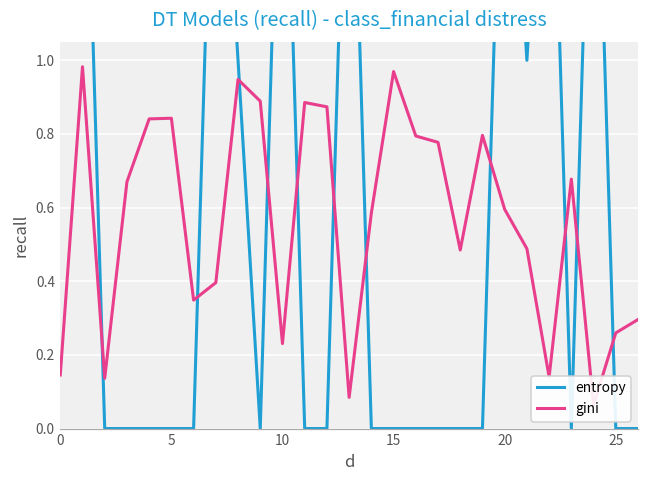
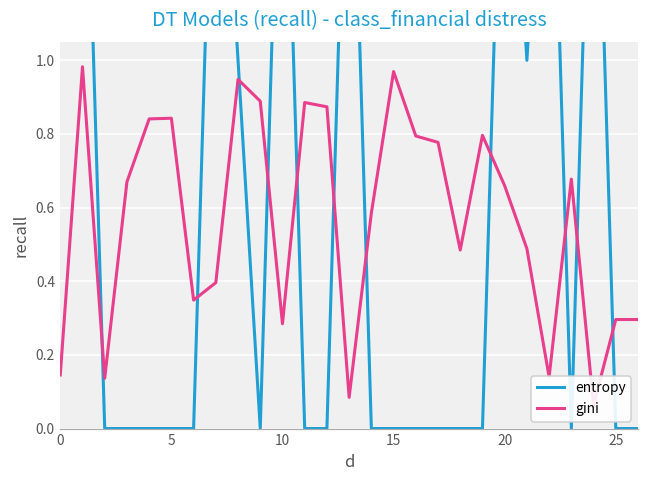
gini, 10: 0.23 -> 0.28
gini, 20: 0.60 -> 0.66
gini, 25: 0.26 -> 0.30
